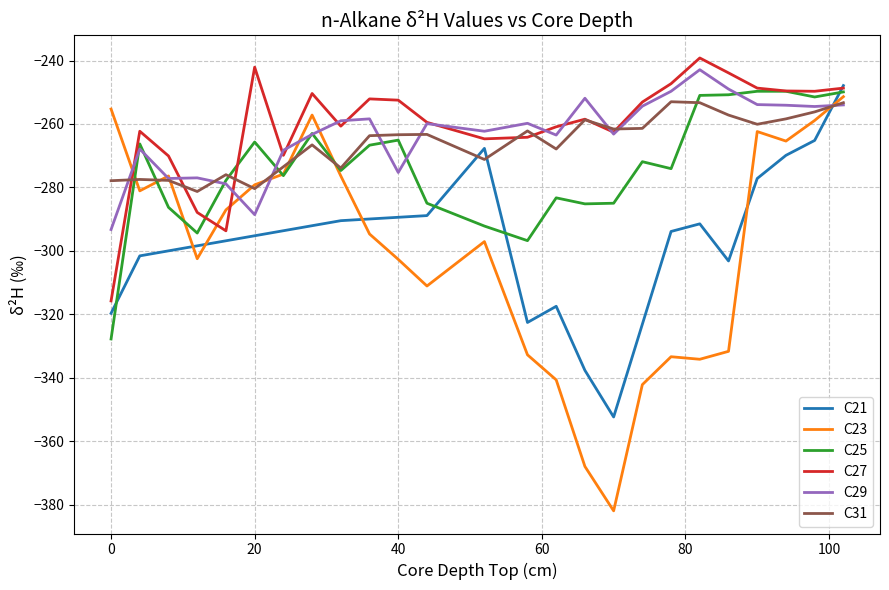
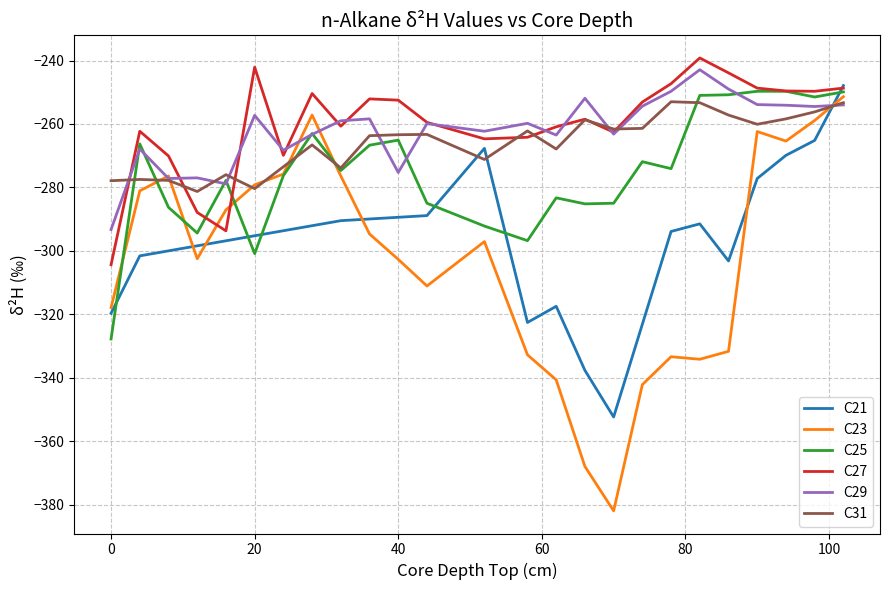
C23, 0: -255 -> -318
C27, 0: -316 -> -304
C25, 20: -266 -> -301
C29, 20: -289 -> -257
